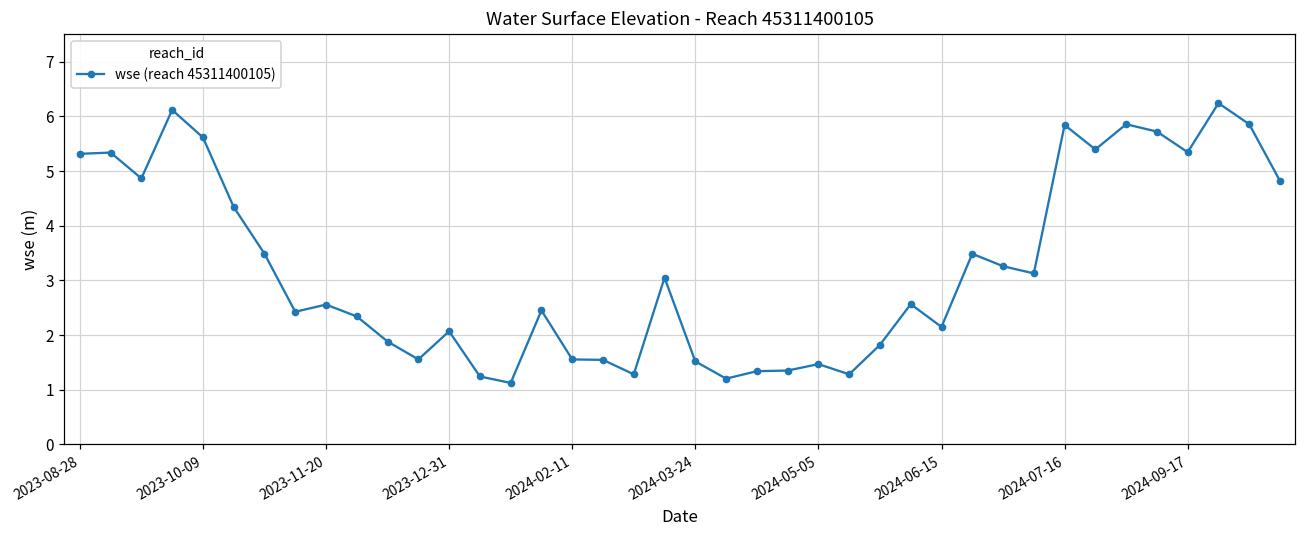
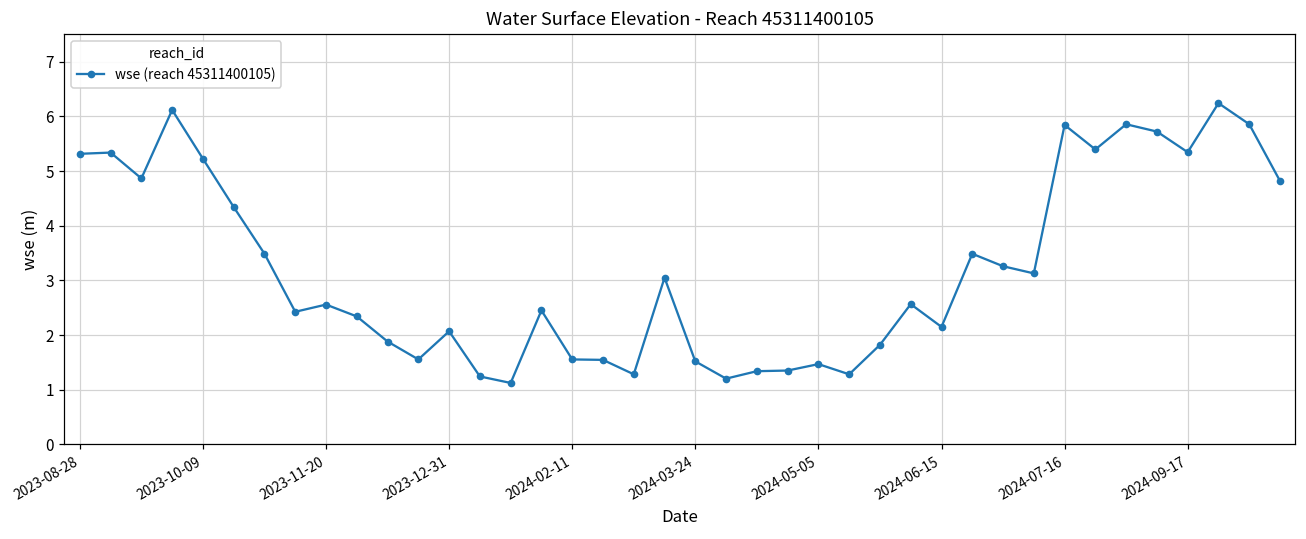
2023-10-09: 5.6 -> 5.2
